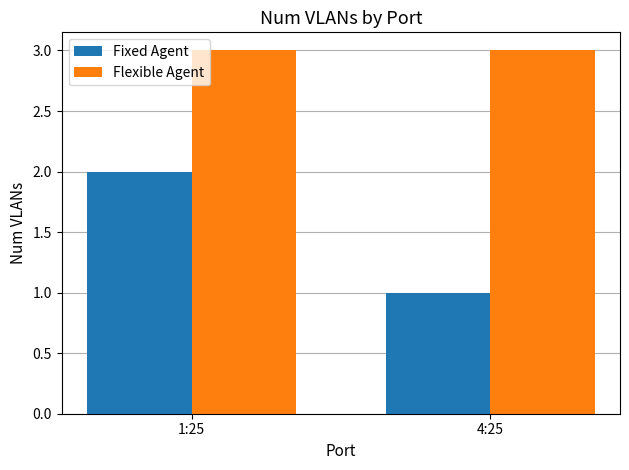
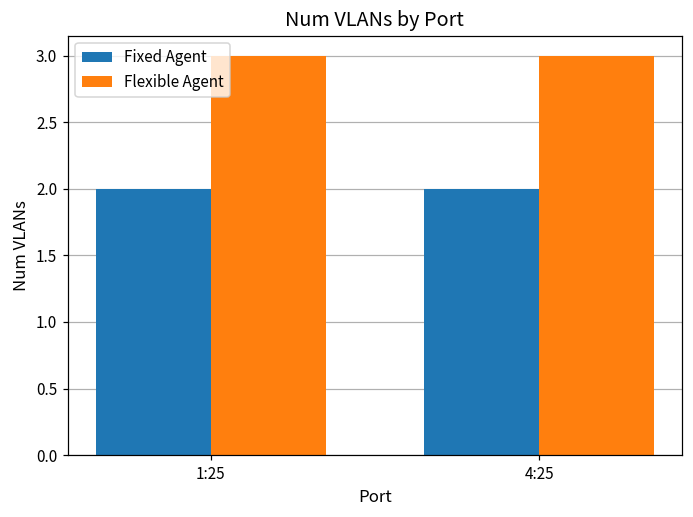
Fixed Agent, 4:25: 1 -> 2
